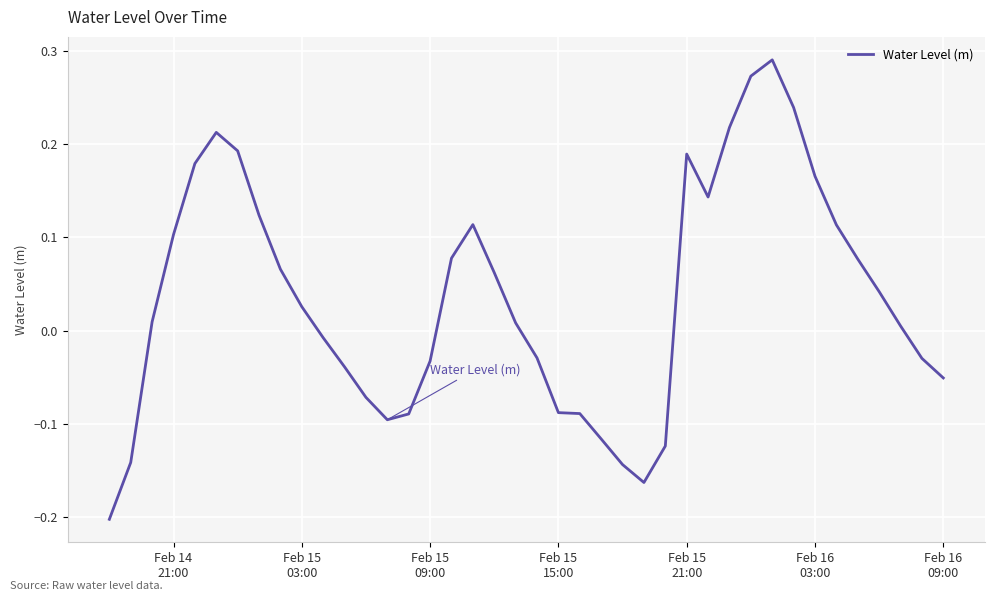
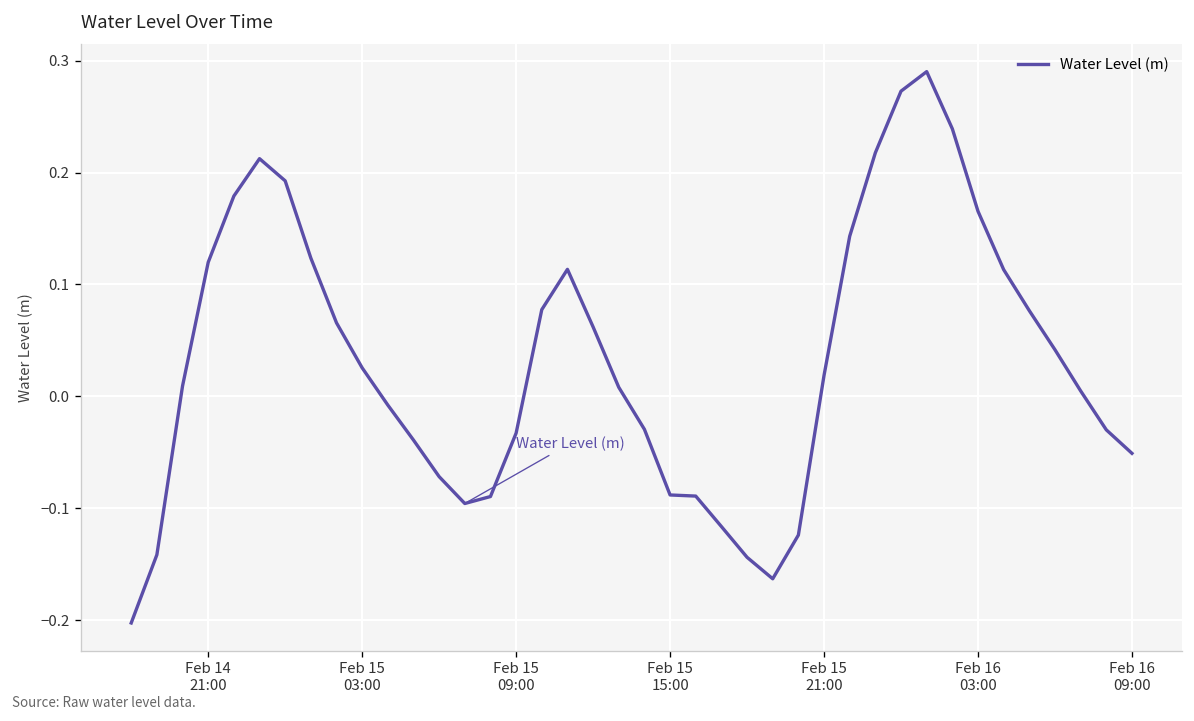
Feb 14 21:00: 0.10 -> 0.12
Feb 15 21:00: 0.19 -> 0.02
